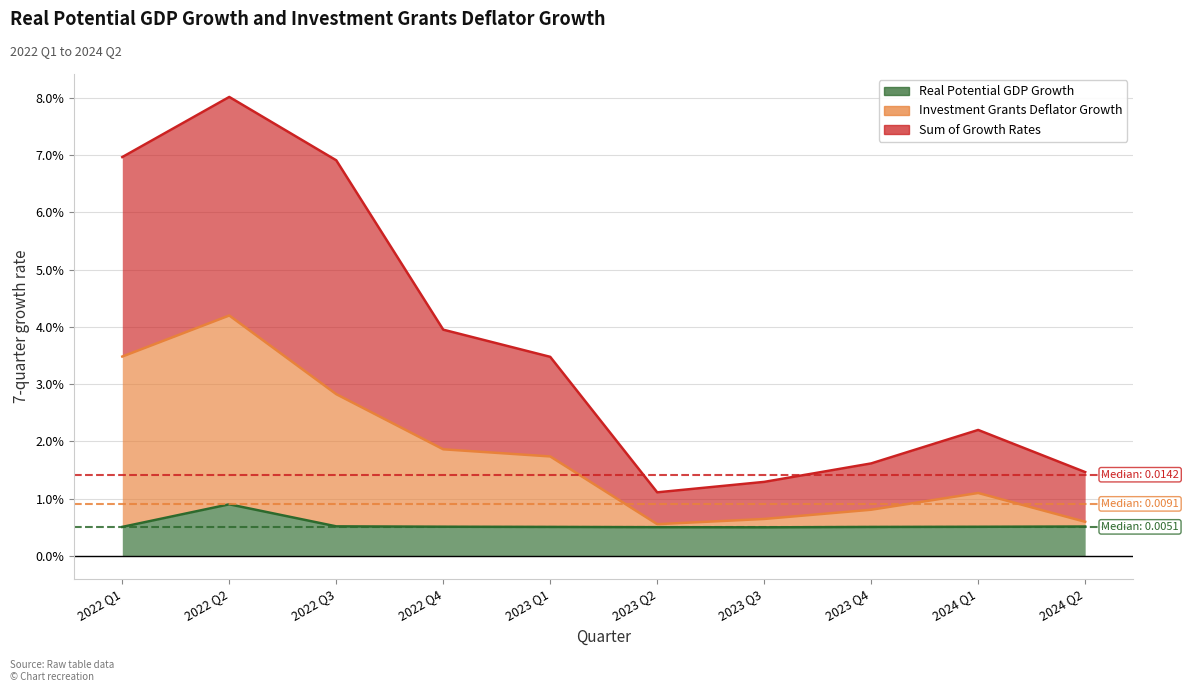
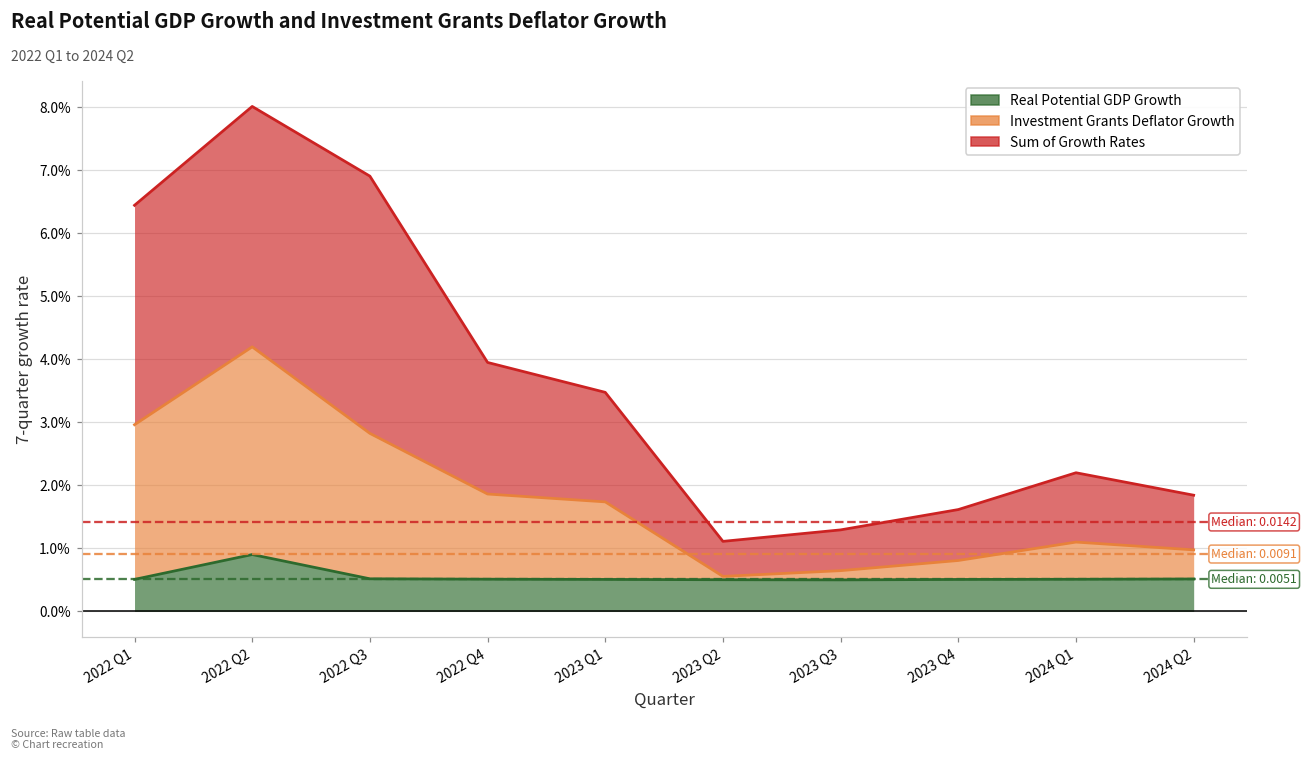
Investment Grants Deflator Growth, 2022 Q1: 3.0% -> 2.5%
Investment Grants Deflator Growth, 2024 Q2: 0.1% -> 0.5%
